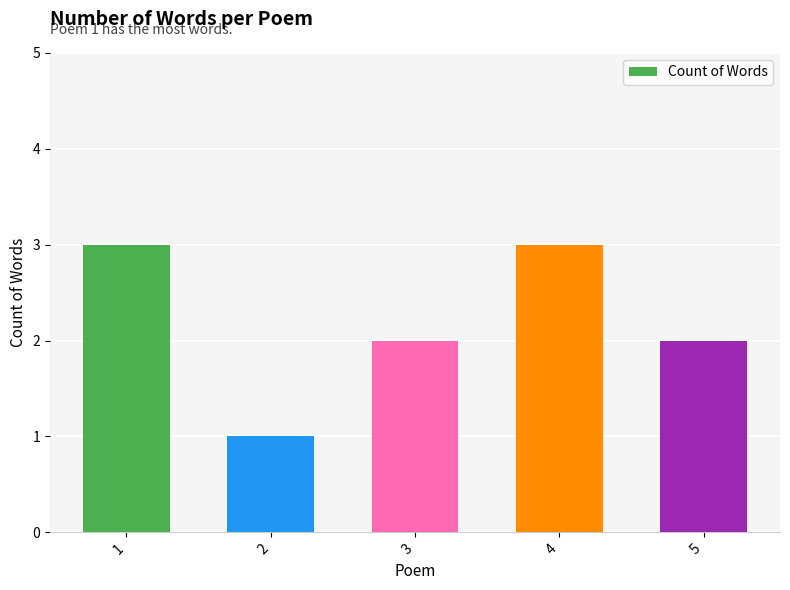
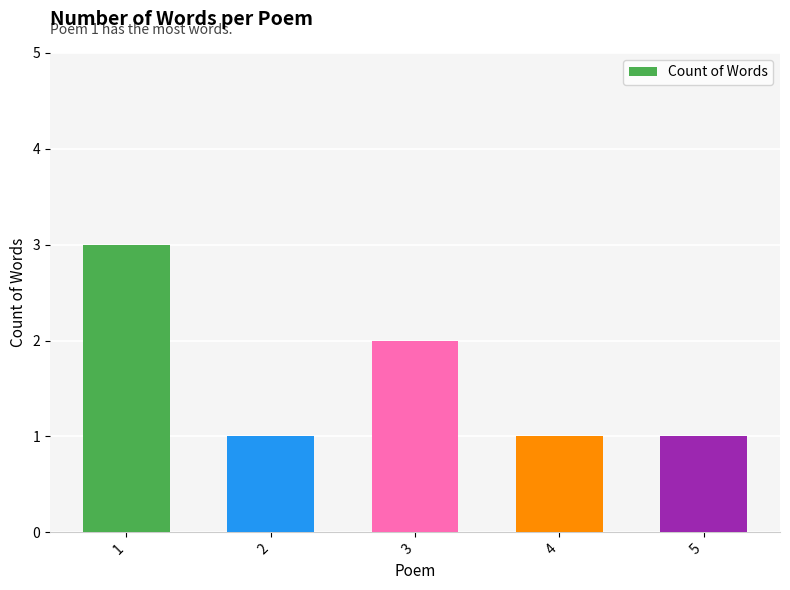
4: 3 -> 1
5: 2 -> 1
